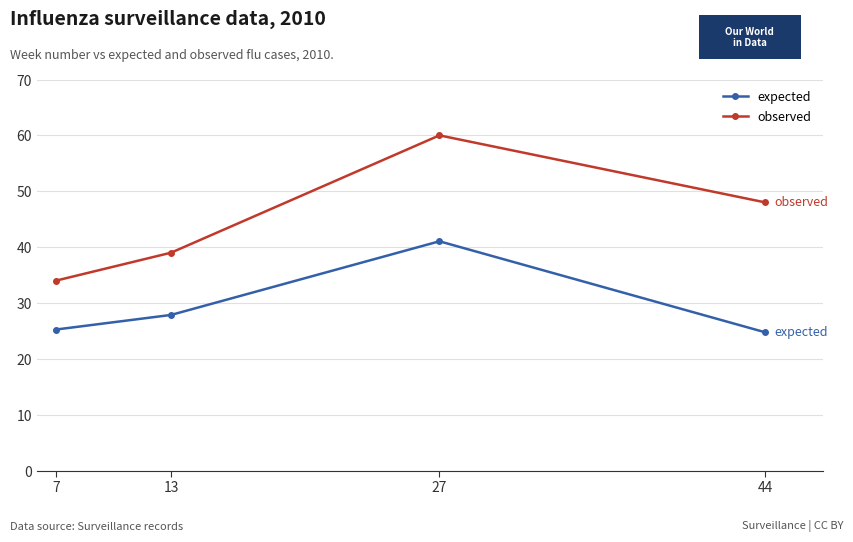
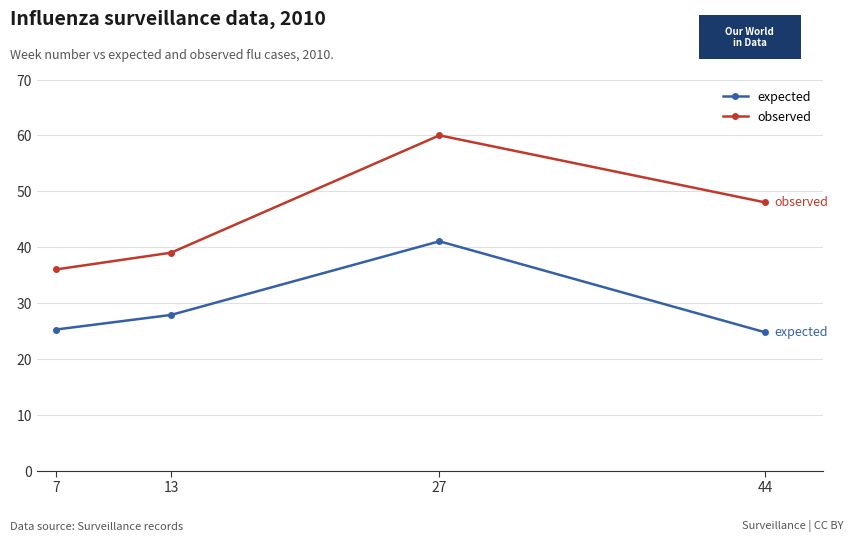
observed, 7: 34 -> 36
